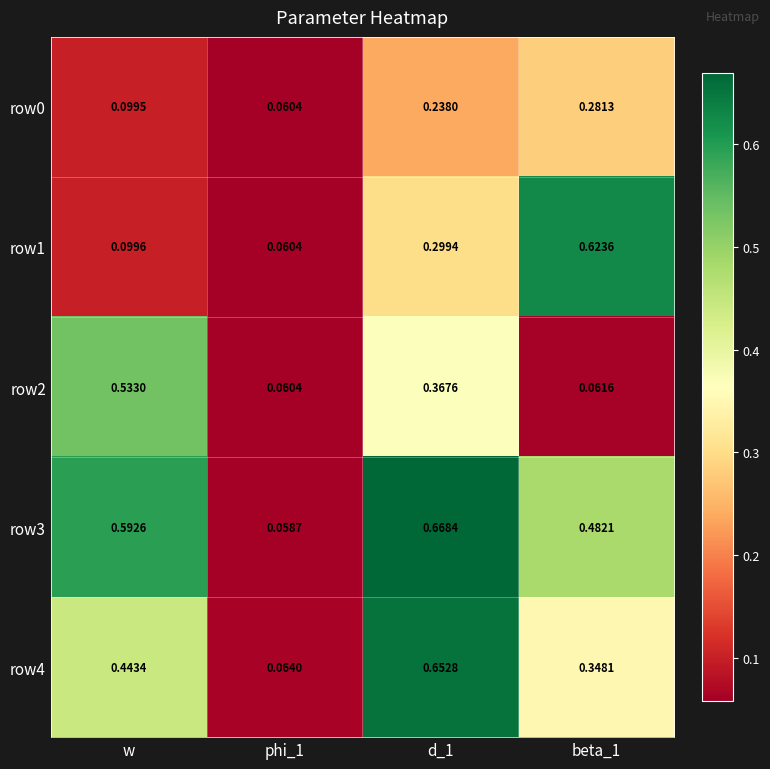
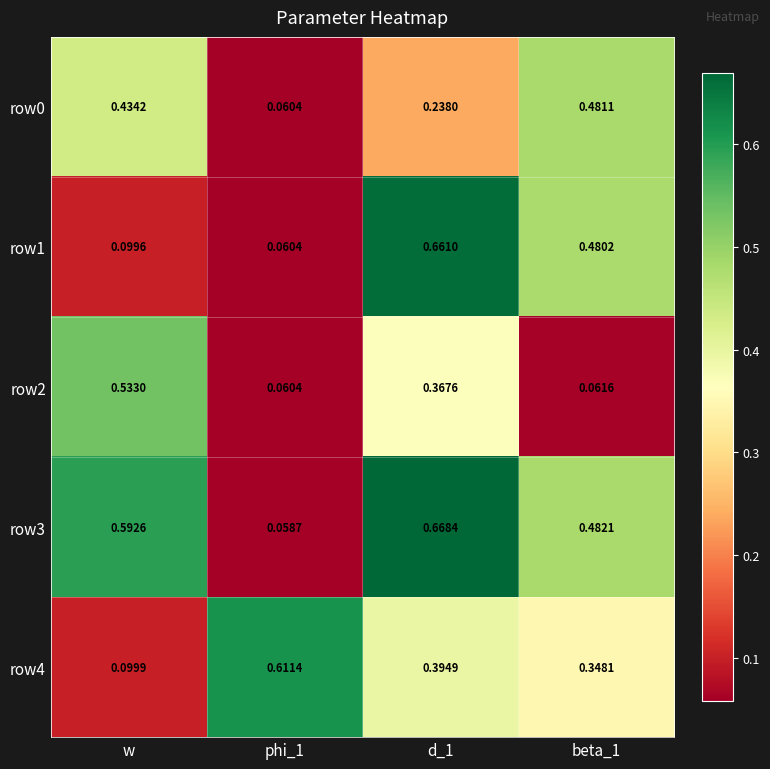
row0, w: 0.0995 -> 0.4342
row0, beta_1: 0.2813 -> 0.4811
row1, d_1: 0.2994 -> 0.6610
row1, beta_1: 0.6236 -> 0.4802
row4, w: 0.4434 -> 0.0999
row4, phi_1: 0.0640 -> 0.6114
row4, d_1: 0.6528 -> 0.3949
